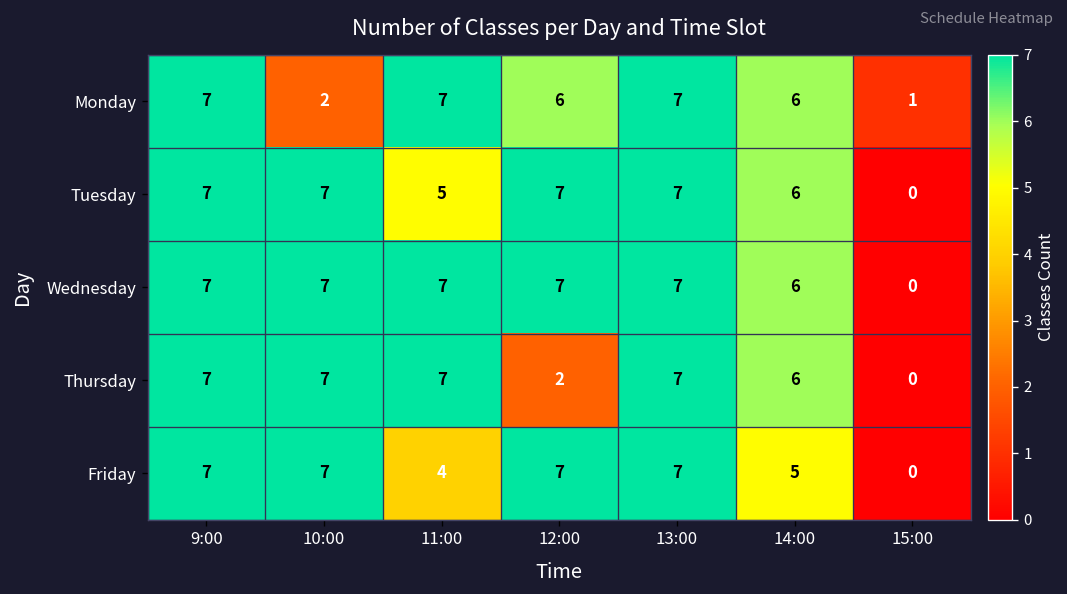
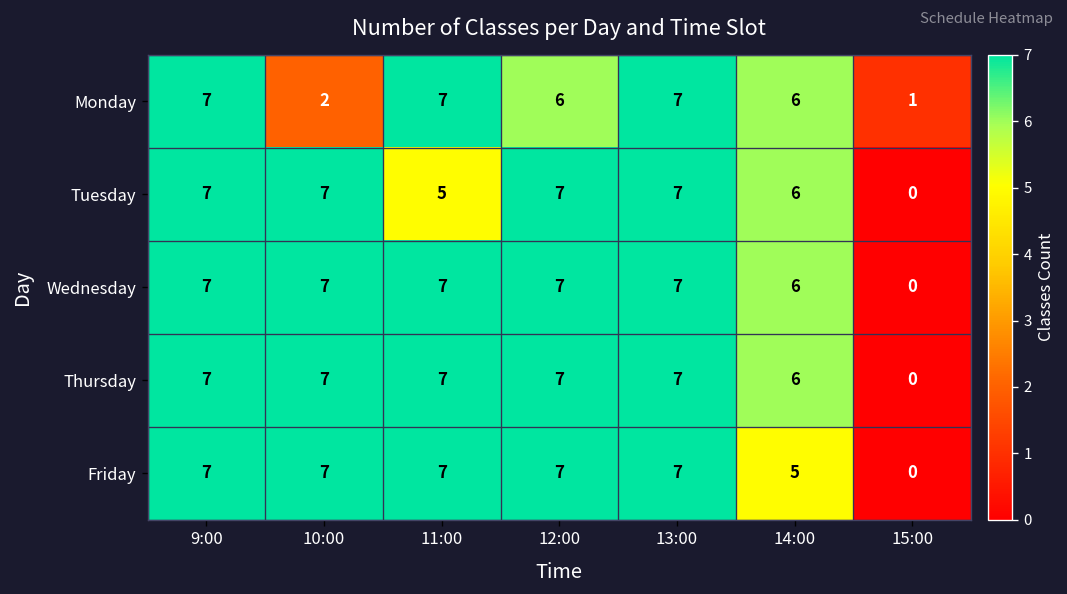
Thursday, 12:00: 2 -> 7
Friday, 11:00: 4 -> 7
